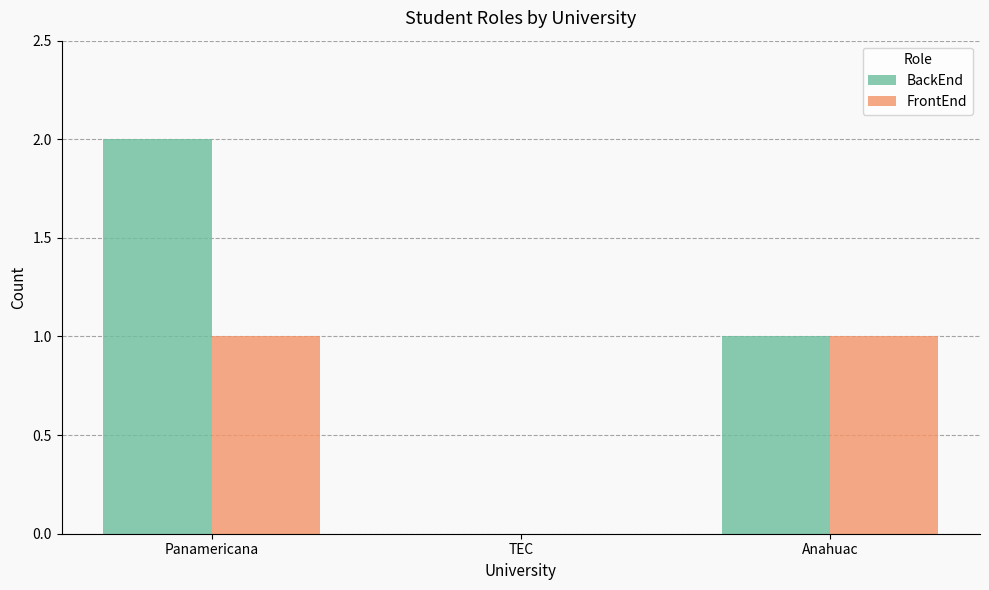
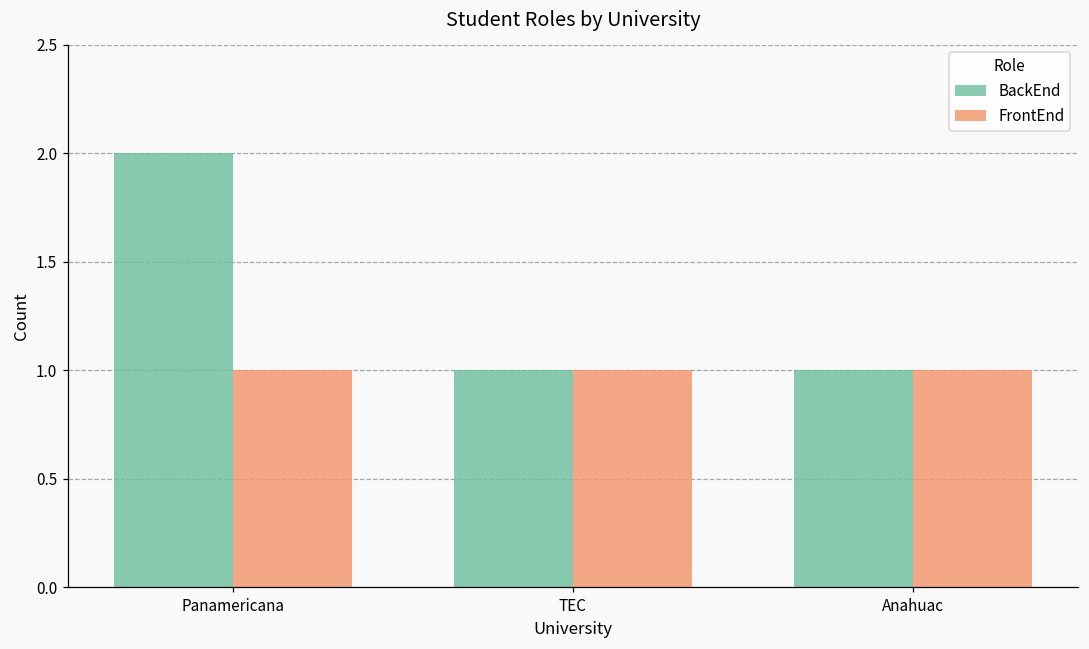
BackEnd, TEC: 0 -> 1
FrontEnd, TEC: 0 -> 1
